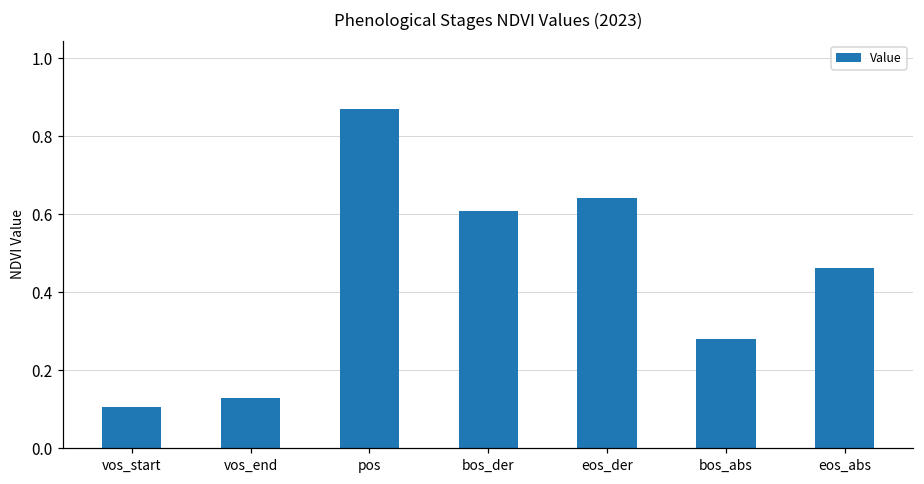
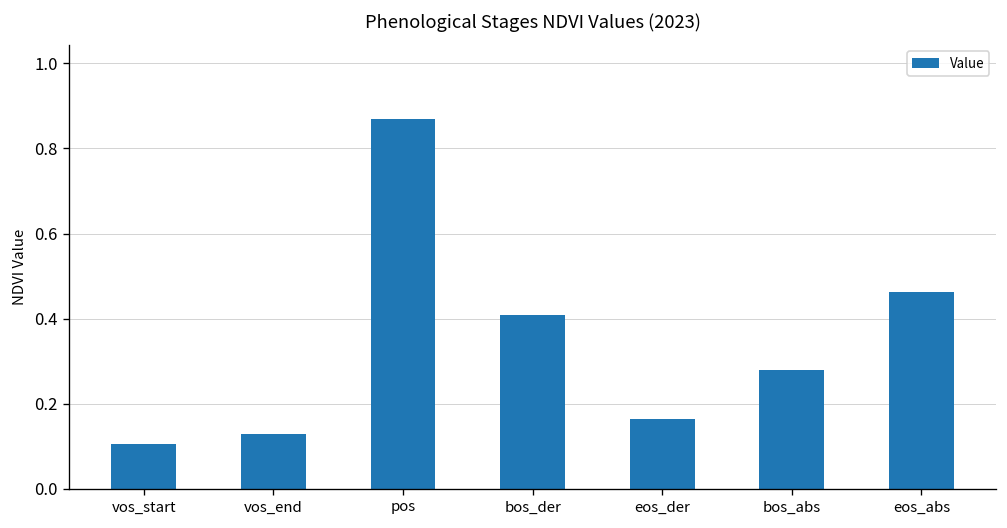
bos_der: 0.61 -> 0.41
eos_der: 0.64 -> 0.16
